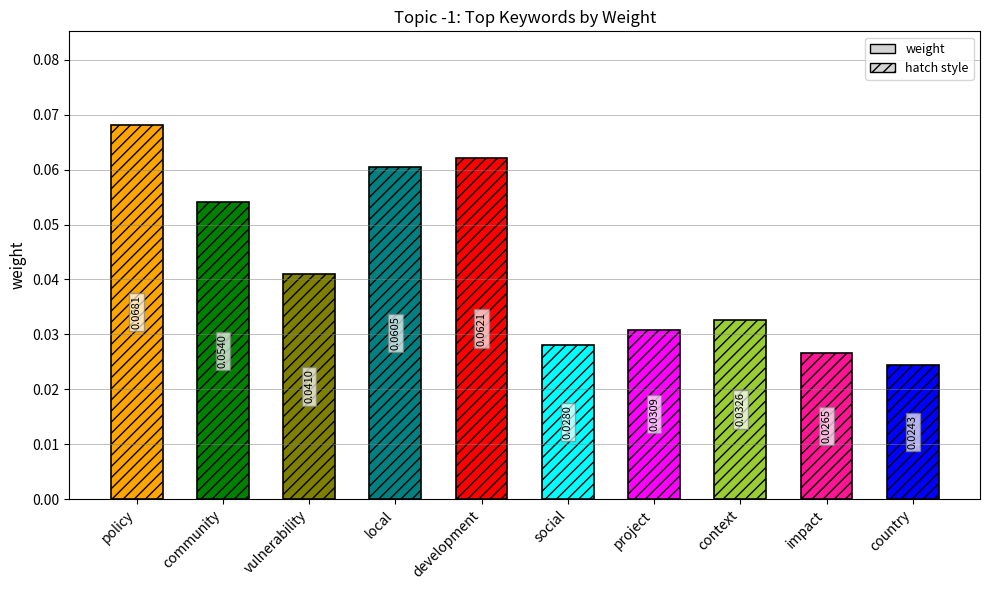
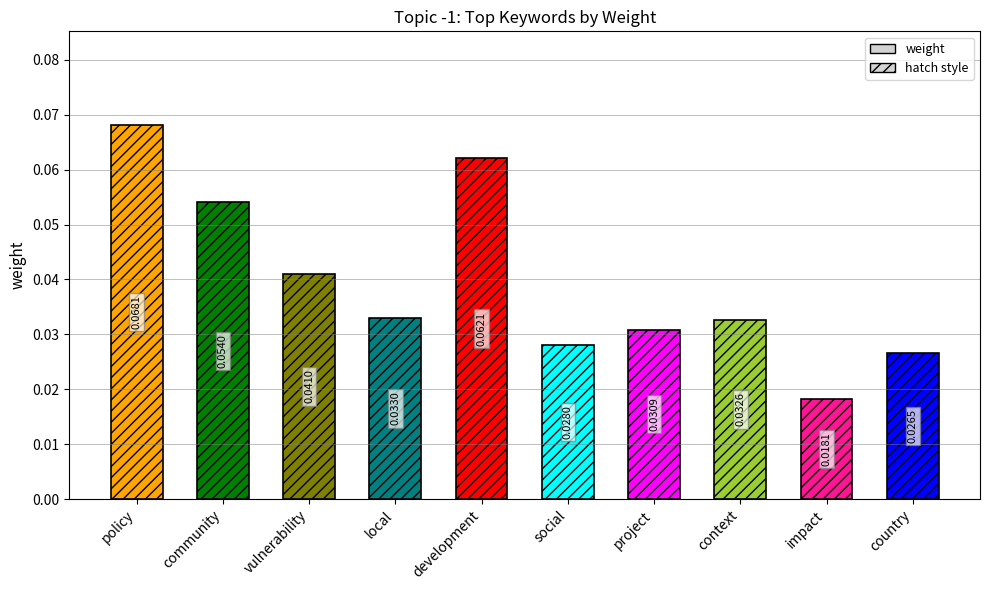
local: 0.0605 -> 0.0330
impact: 0.0265 -> 0.0181
country: 0.0243 -> 0.0265
